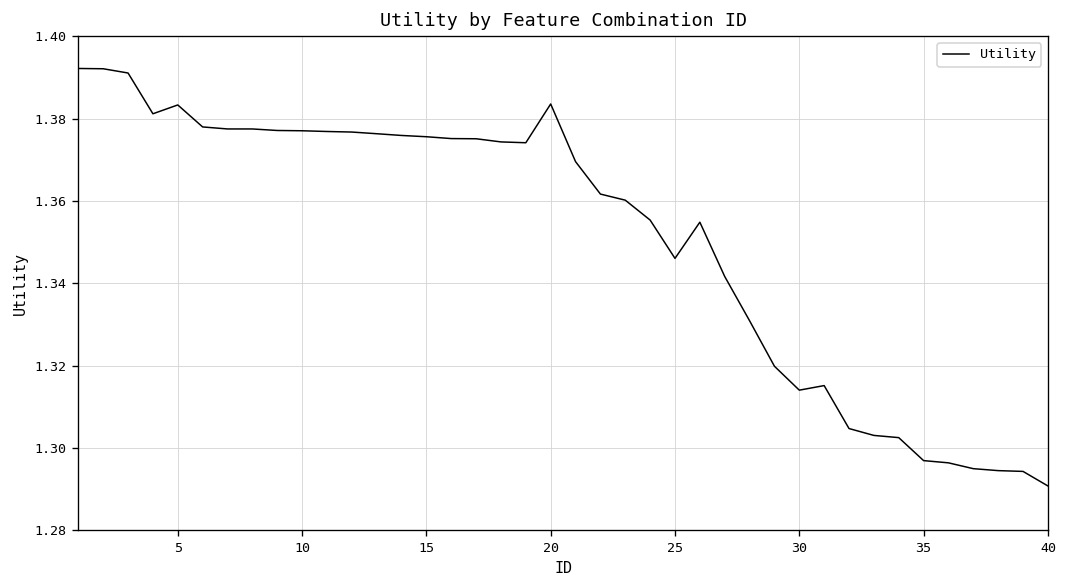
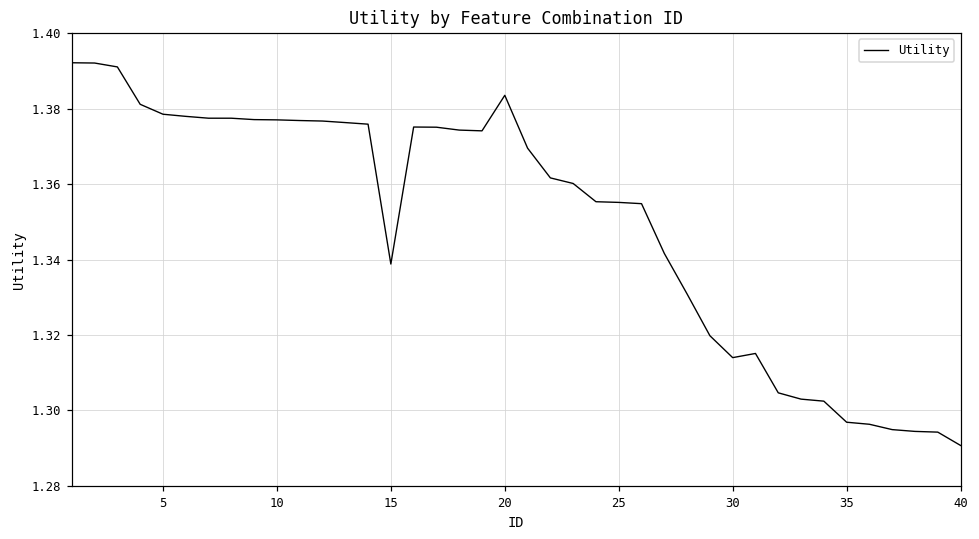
5: 1.383 -> 1.379
15: 1.376 -> 1.339
25: 1.346 -> 1.355
